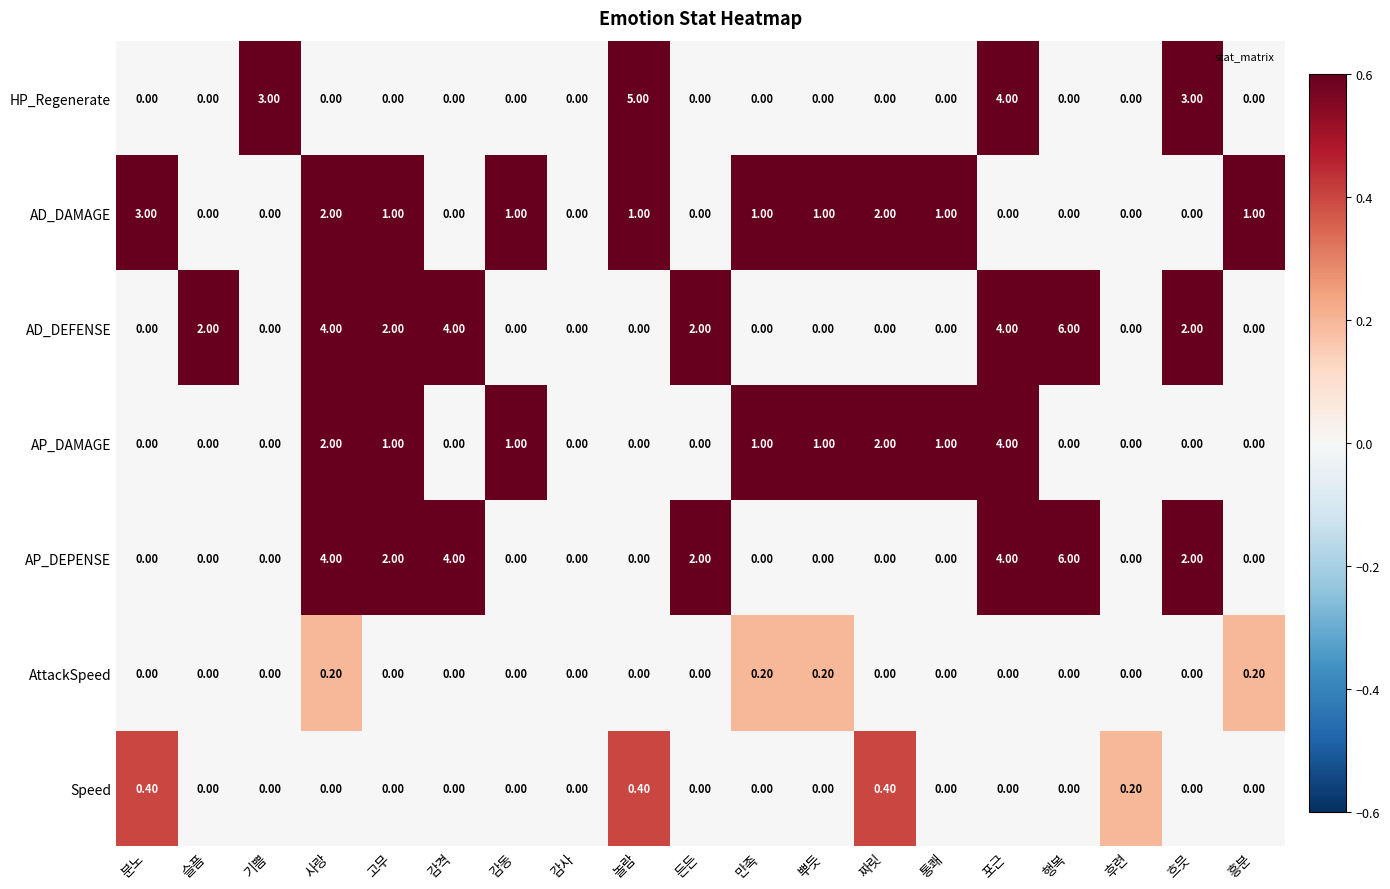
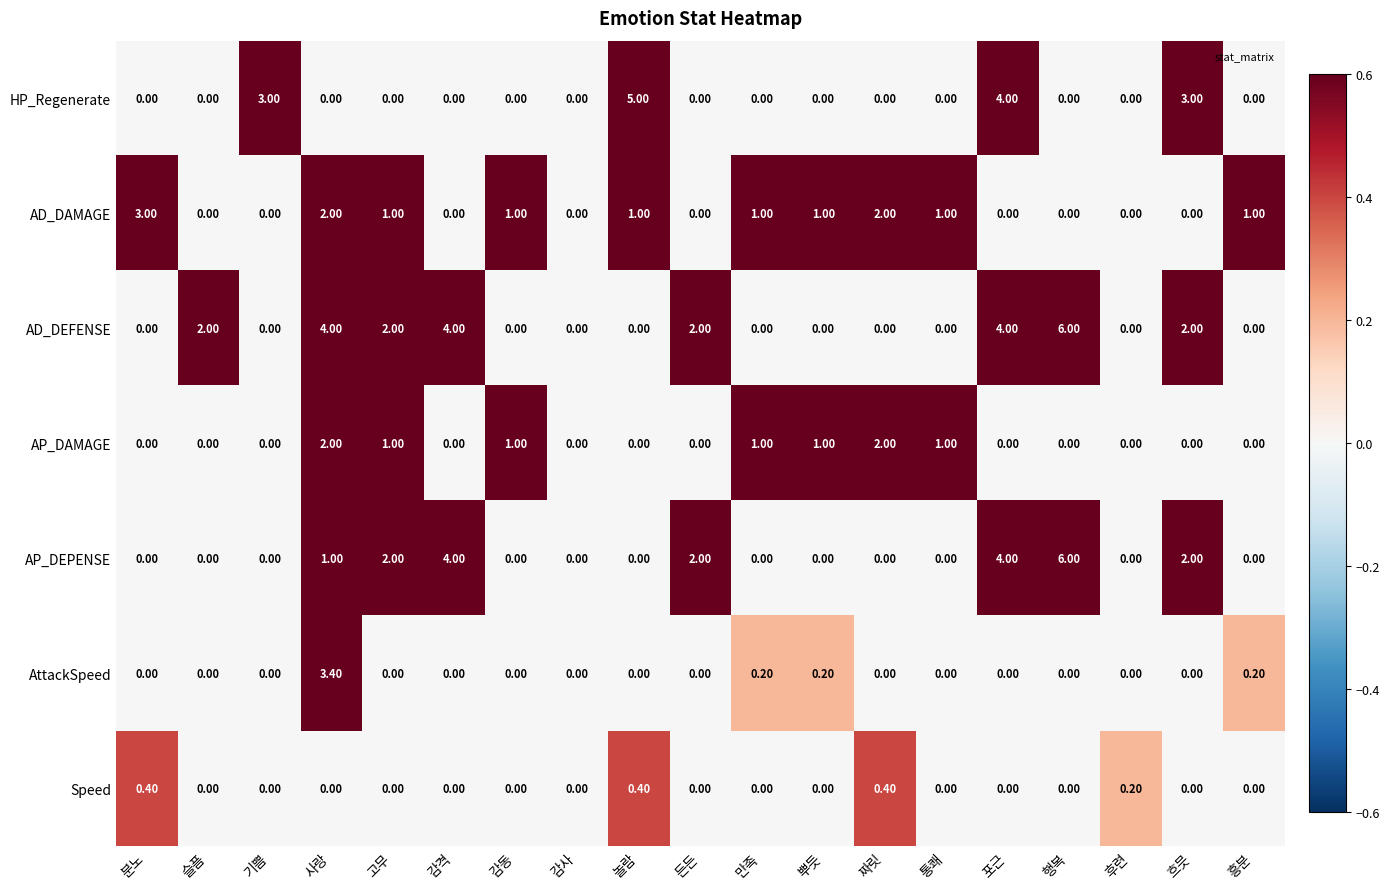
AP_DAMAGE, 포근: 4.00 -> 0.00
AP_DEPENSE, 사랑: 4.00 -> 1.00
AttackSpeed, 사랑: 0.20 -> 3.40
